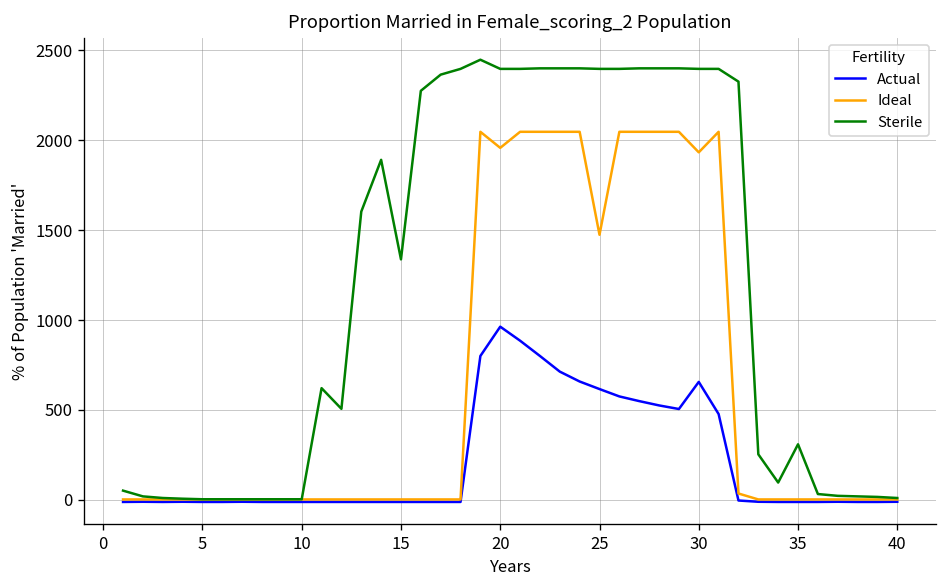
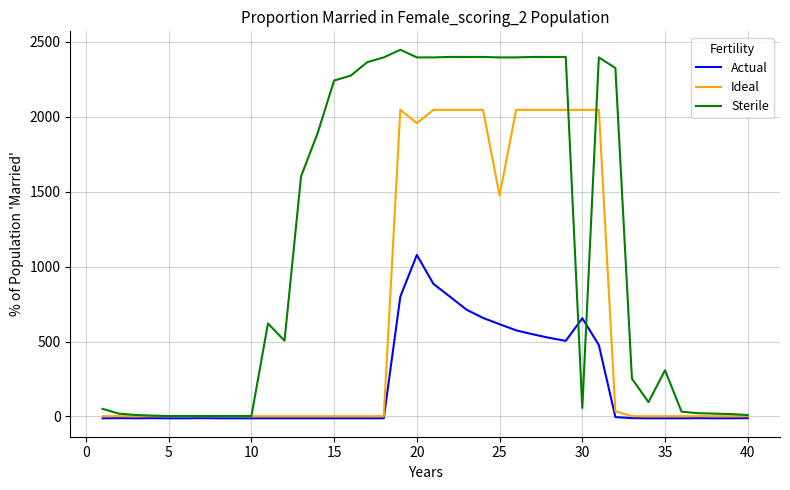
Sterile, 15: 1340 -> 2240
Actual, 20: 960 -> 1080
Ideal, 30: 1930 -> 2050
Sterile, 30: 2400 -> 60
